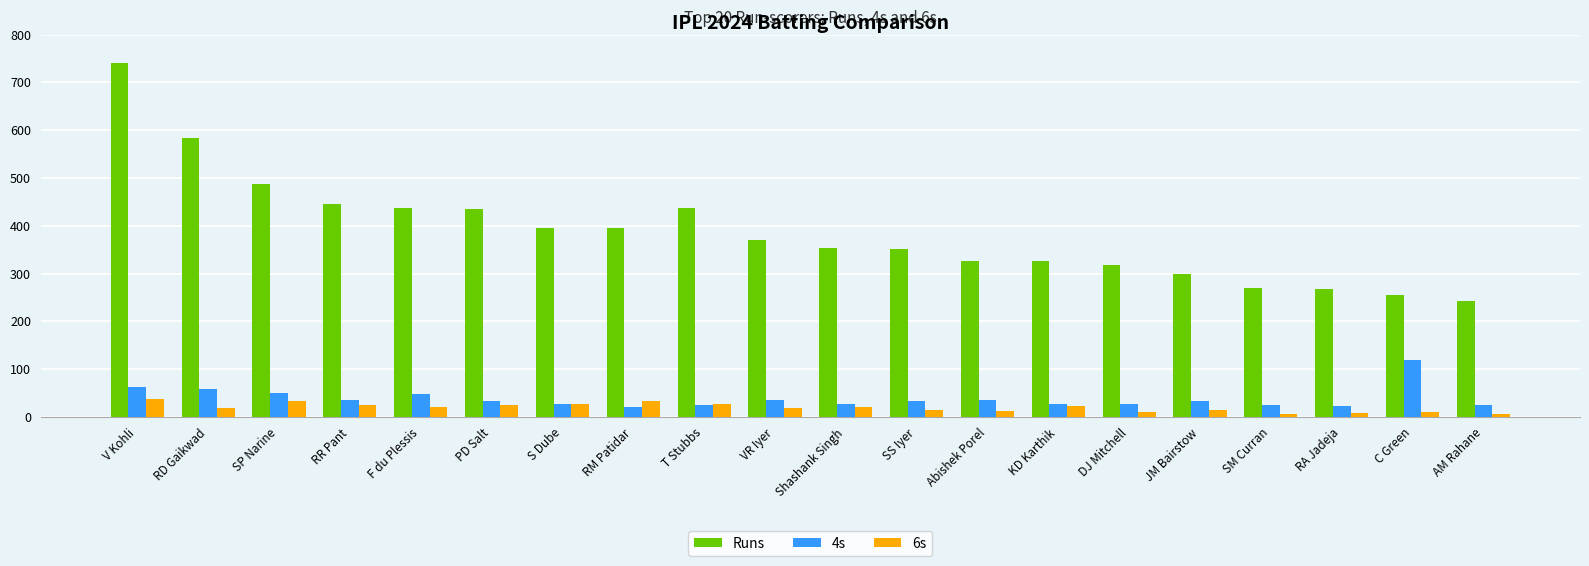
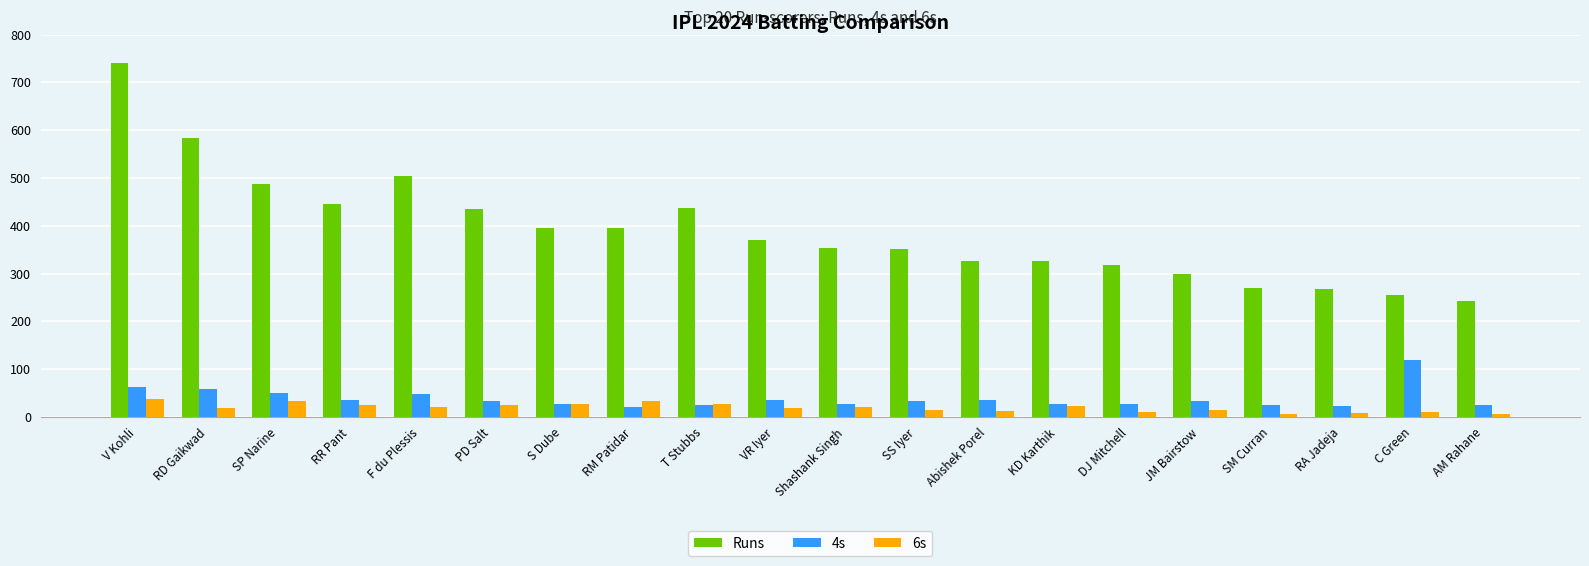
Runs, F du Plessis: 440 -> 500
